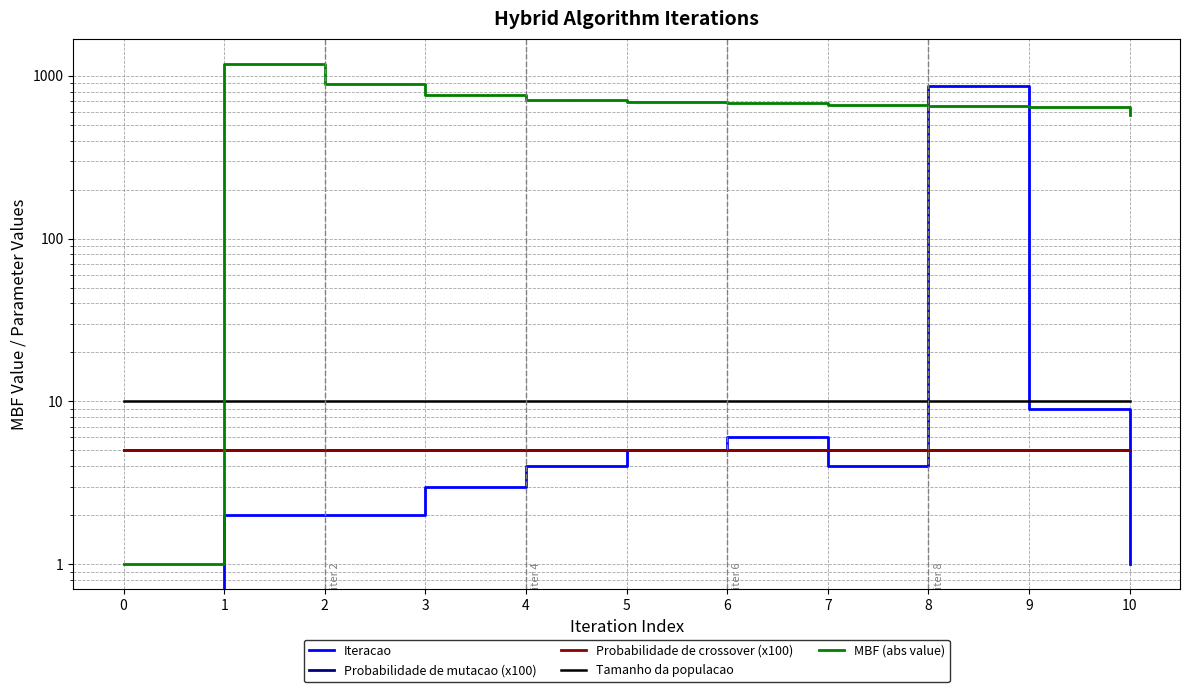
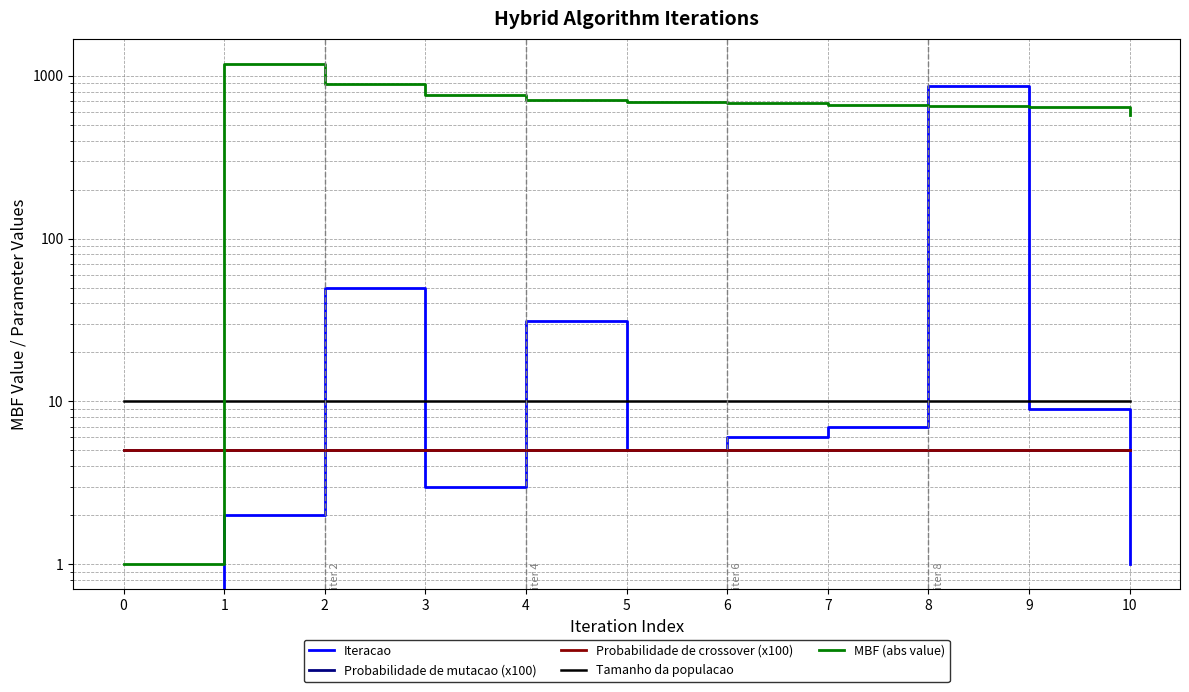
Iteracao, 2: 2 -> 50
Iteracao, 4: 4 -> 31
Iteracao, 7: 4 -> 7
